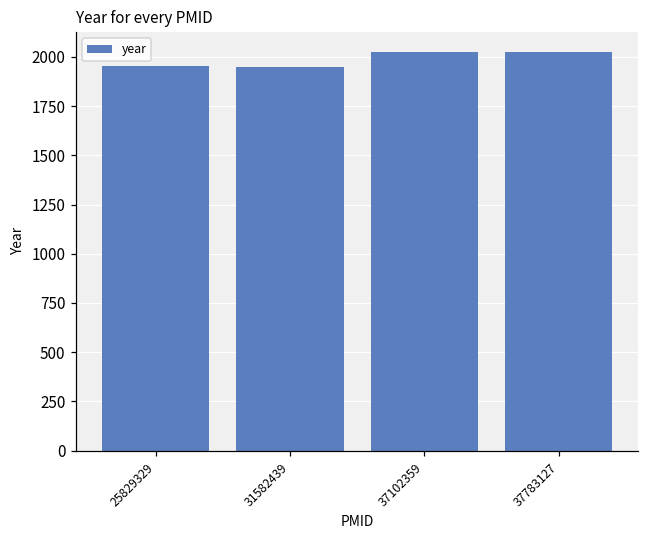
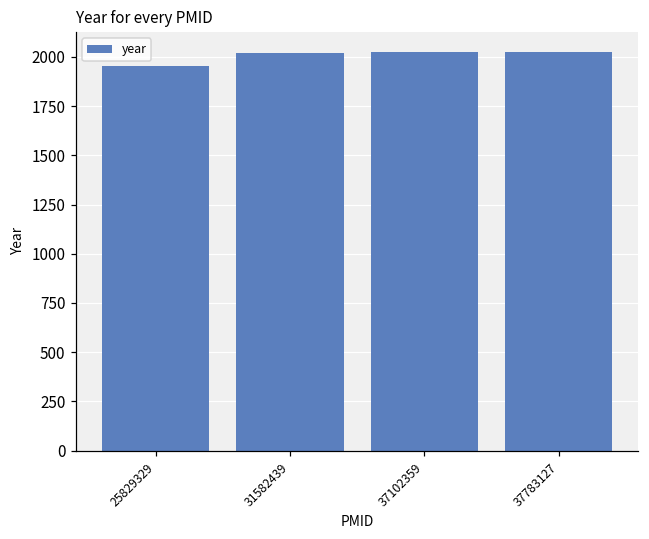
31582439: 1950 -> 2020
